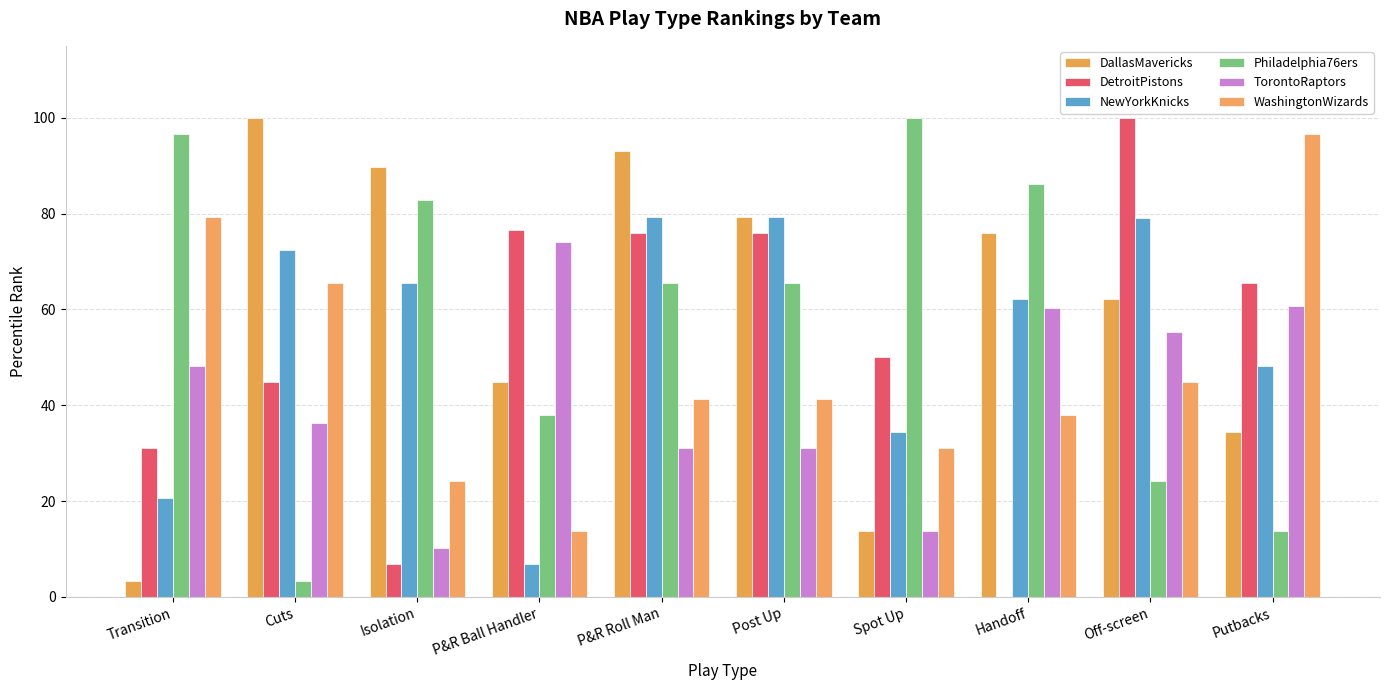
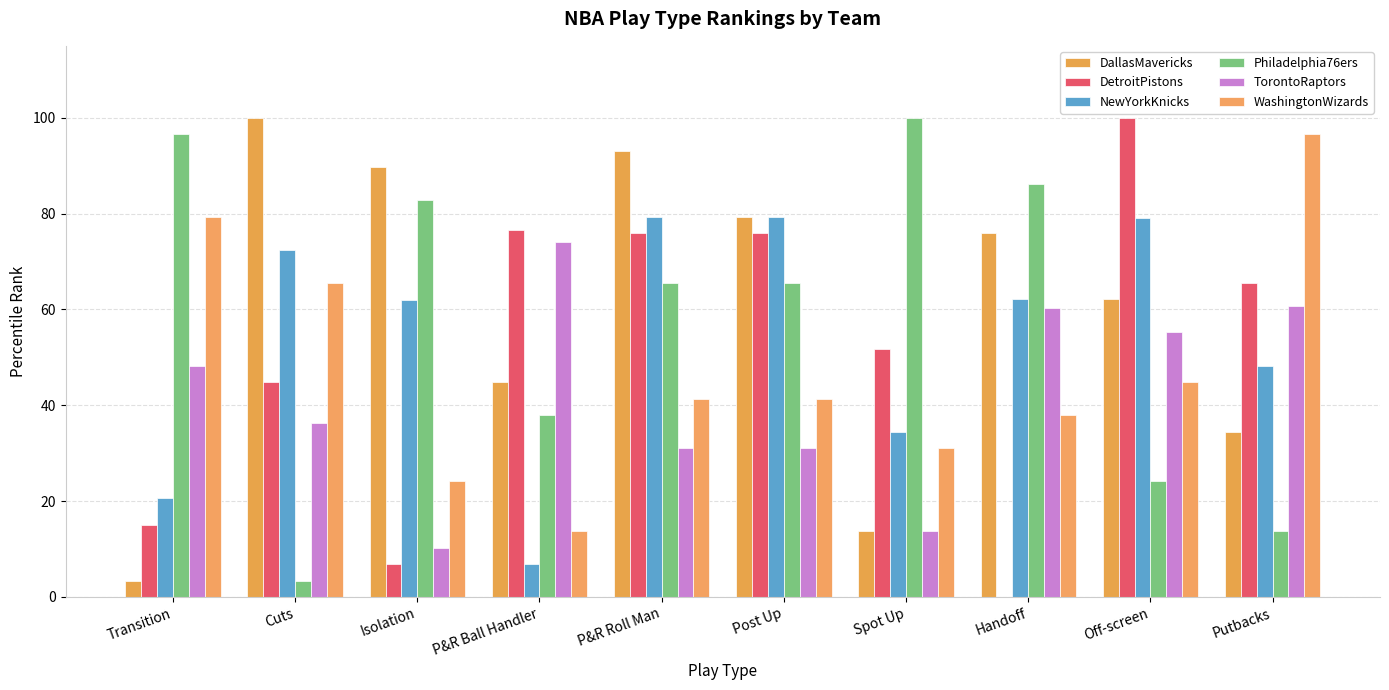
DetroitPistons, Transition: 31 -> 15
NewYorkKnicks, Isolation: 66 -> 62
DetroitPistons, Spot Up: 50 -> 52
